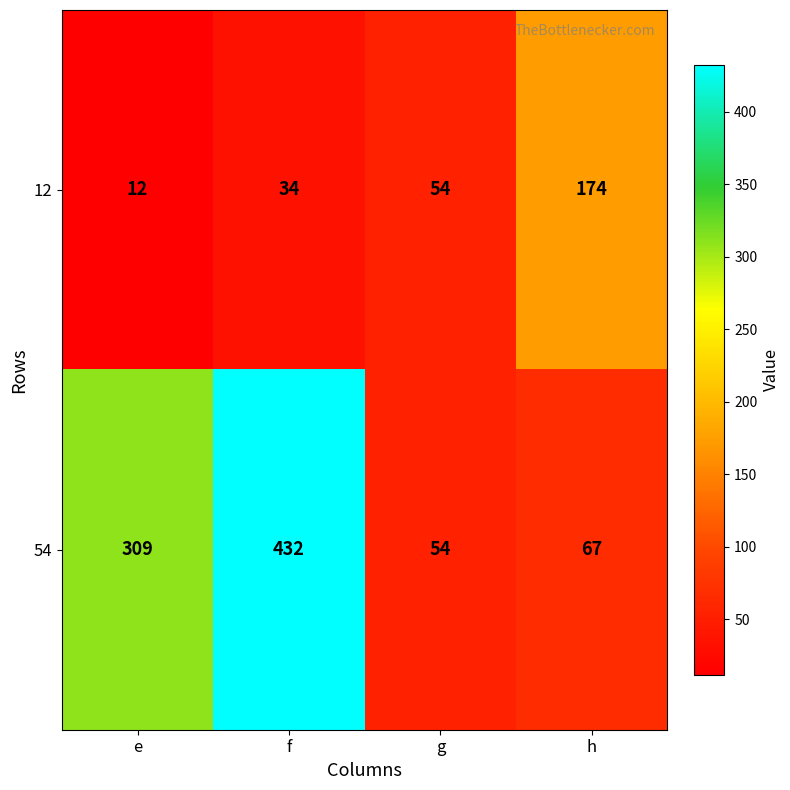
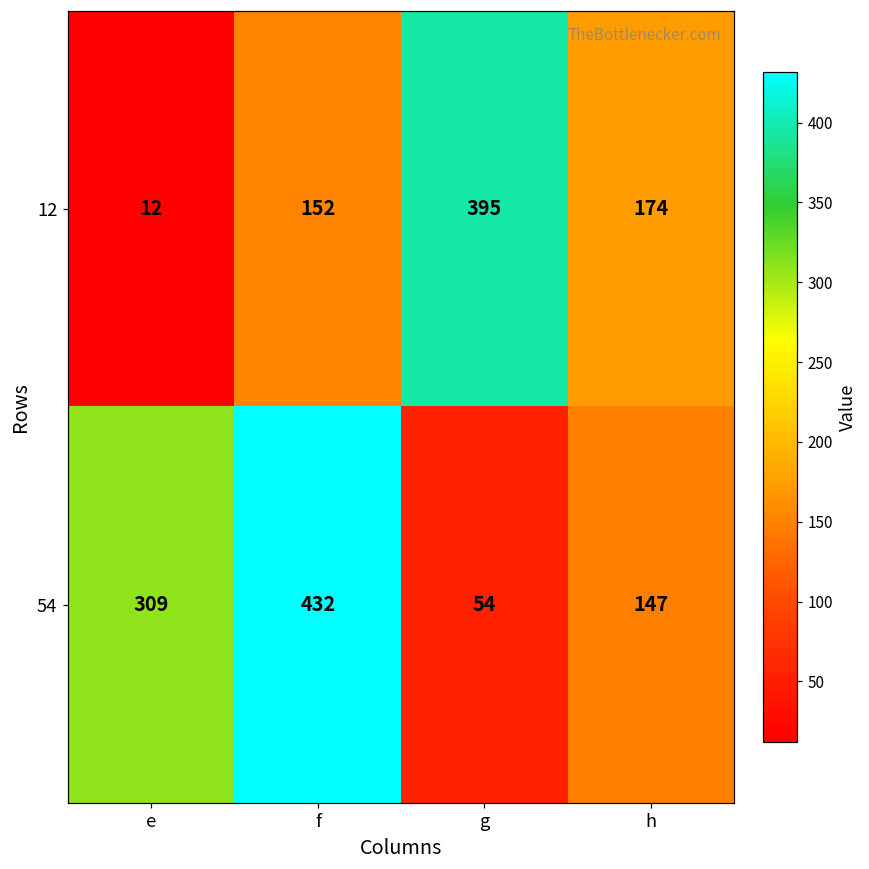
12, f: 34 -> 152
12, g: 54 -> 395
54, h: 67 -> 147
